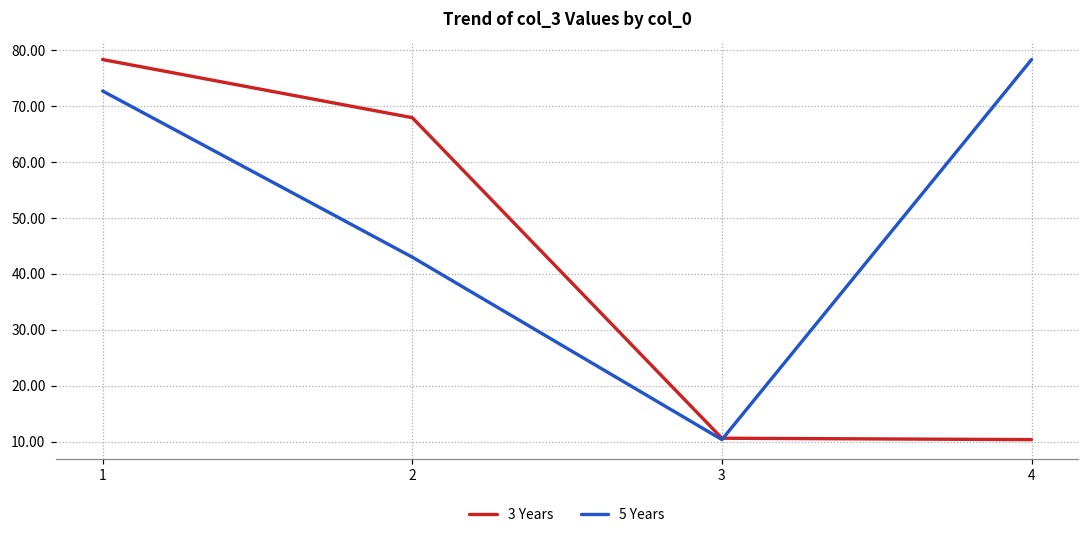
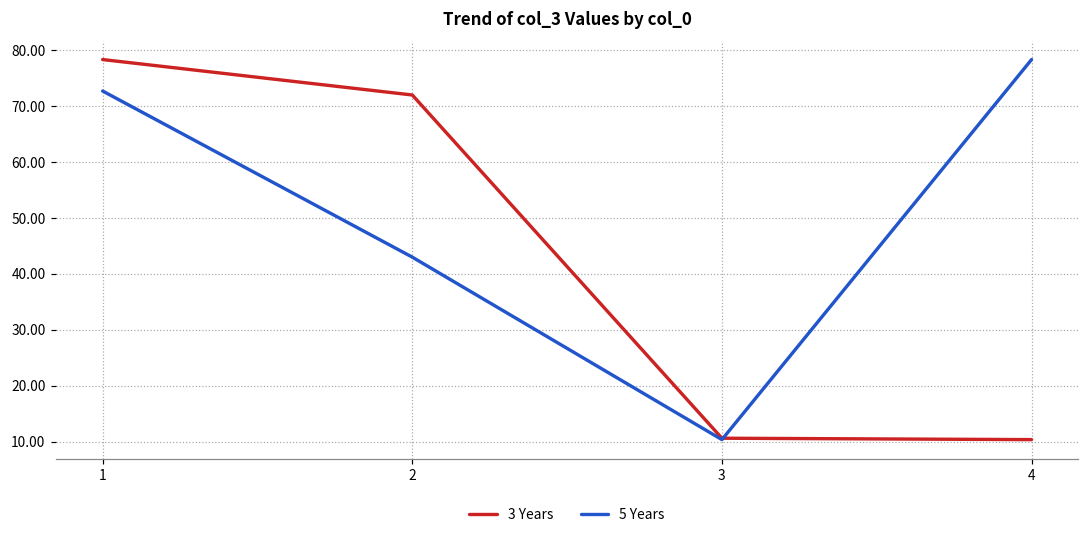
3 Years, 2: 68 -> 72
